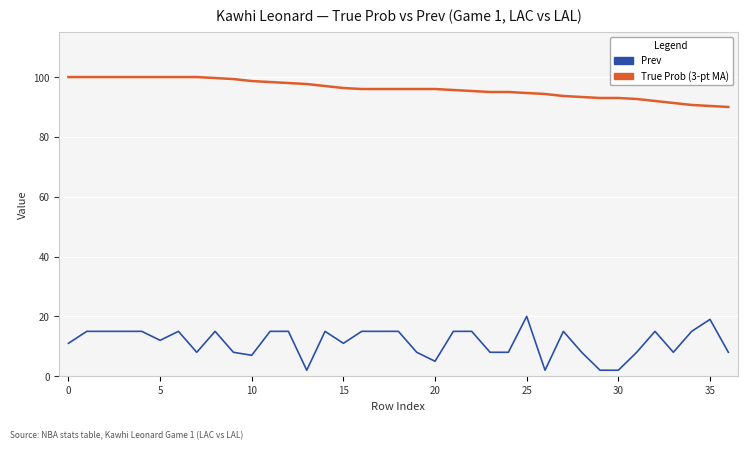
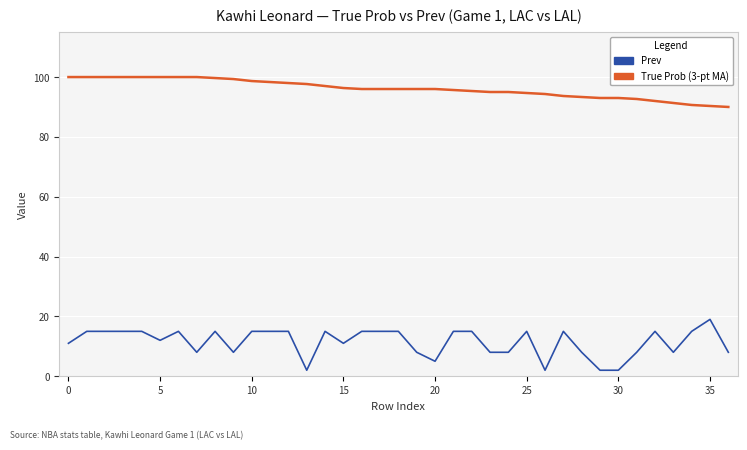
Prev, 10: 7 -> 15
Prev, 25: 20 -> 15
